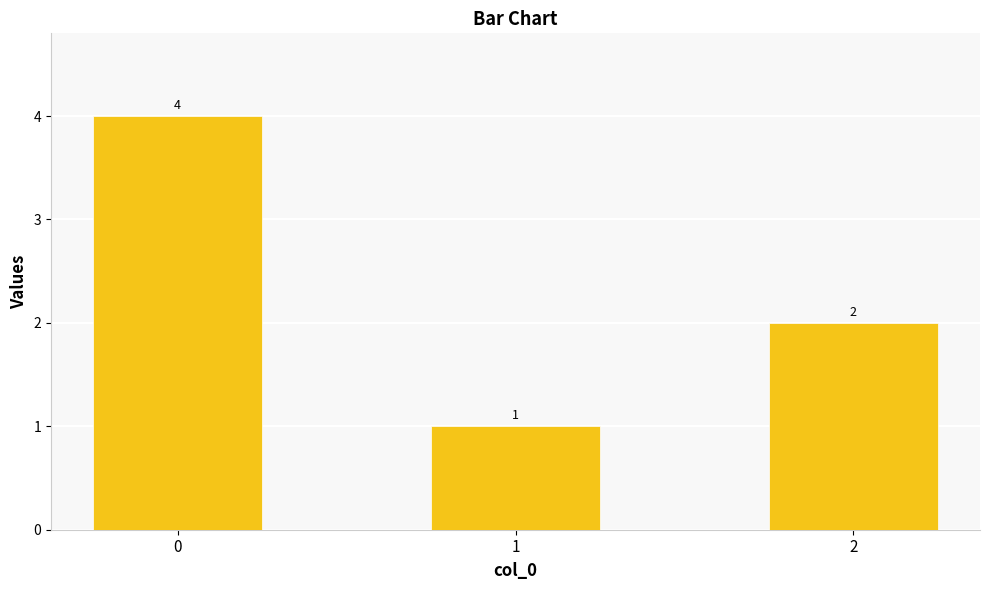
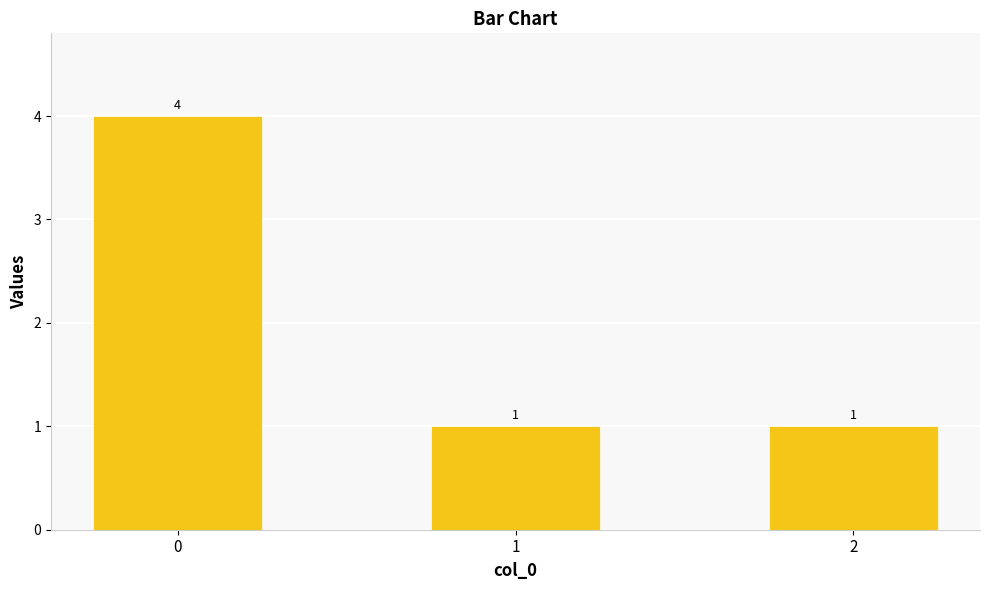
2: 2 -> 1
